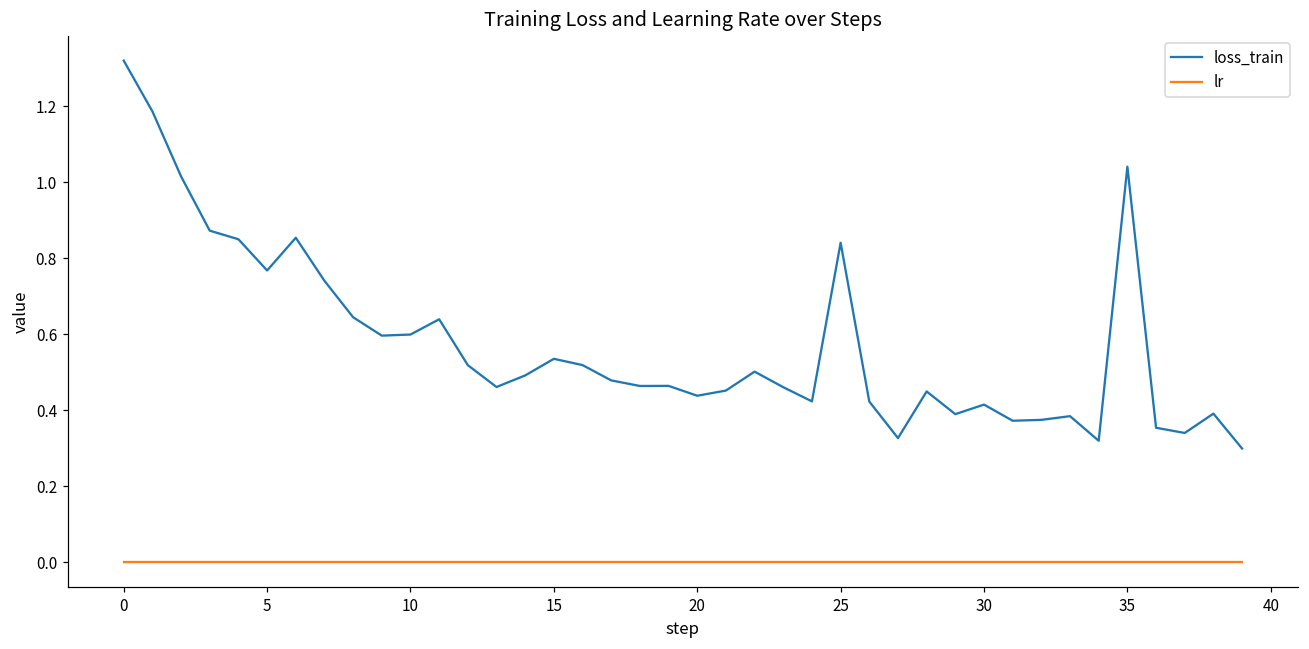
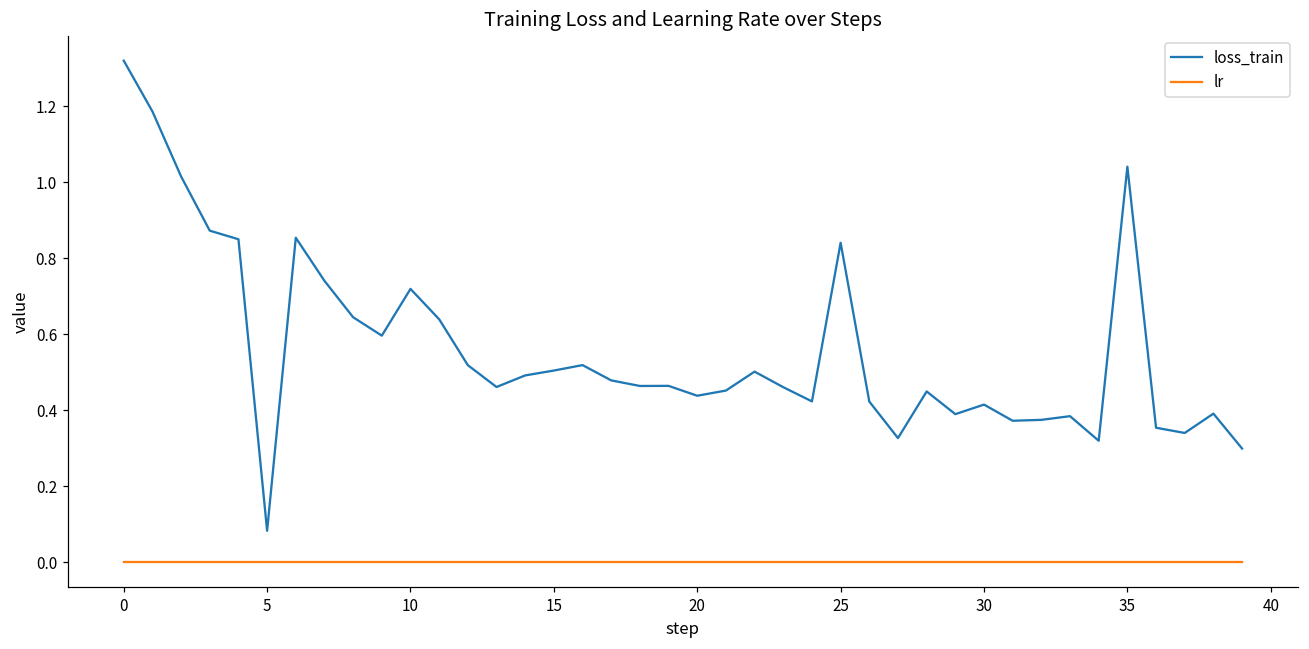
loss_train, 5: 0.77 -> 0.08
loss_train, 10: 0.60 -> 0.72
loss_train, 15: 0.54 -> 0.50
